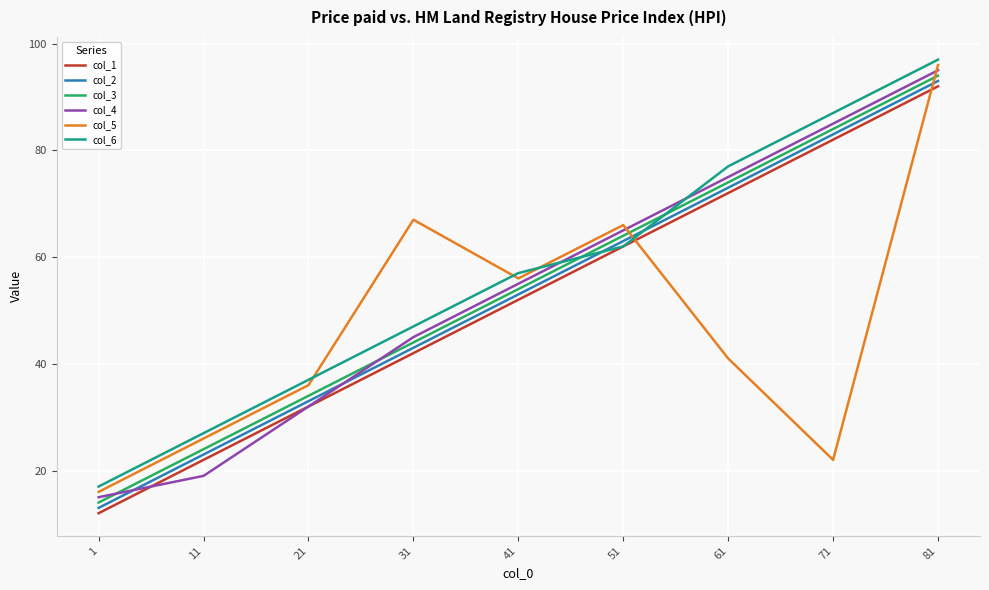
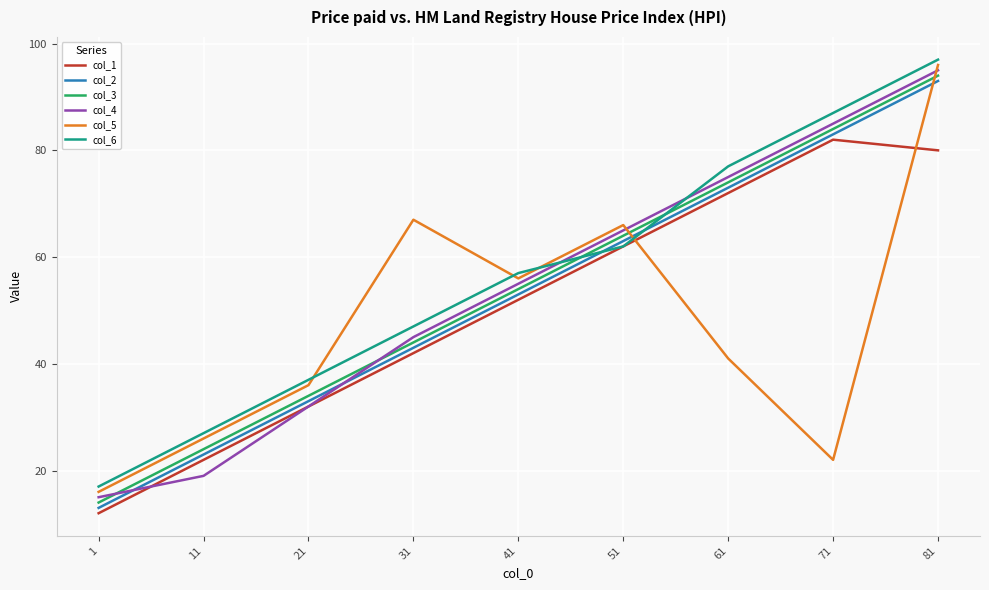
col_1, 81: 92 -> 80
